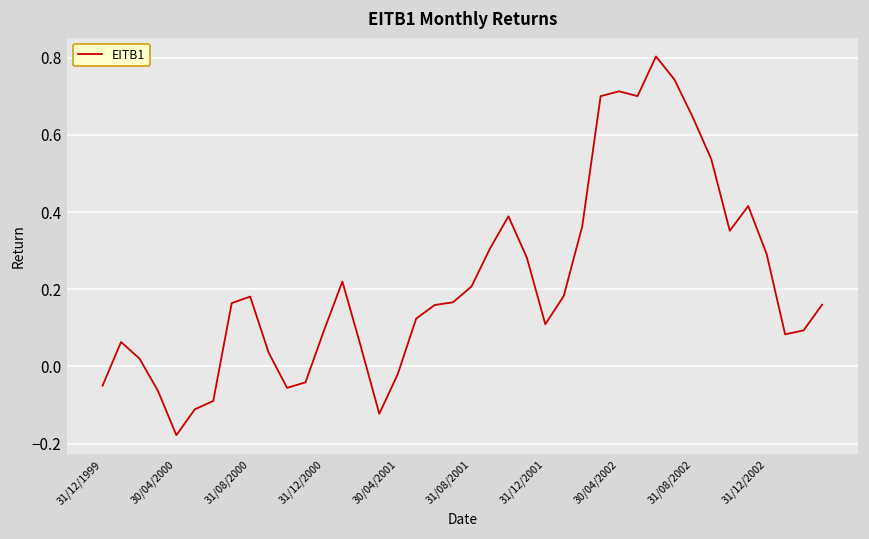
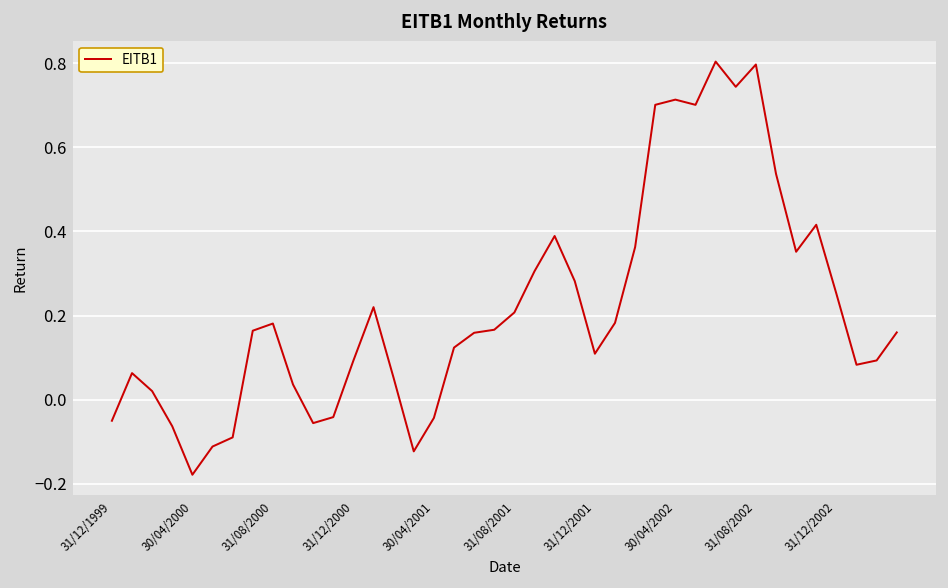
30/04/2001: -0.02 -> -0.04
31/08/2002: 0.65 -> 0.80
31/12/2002: 0.29 -> 0.25
